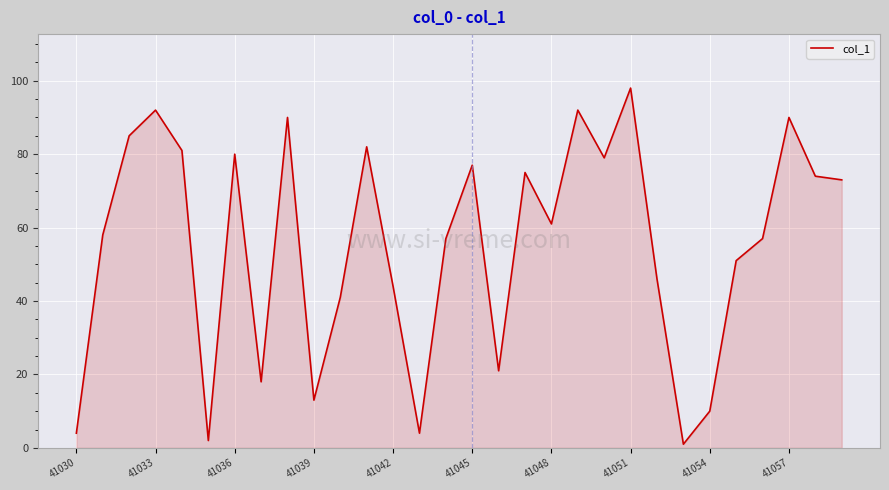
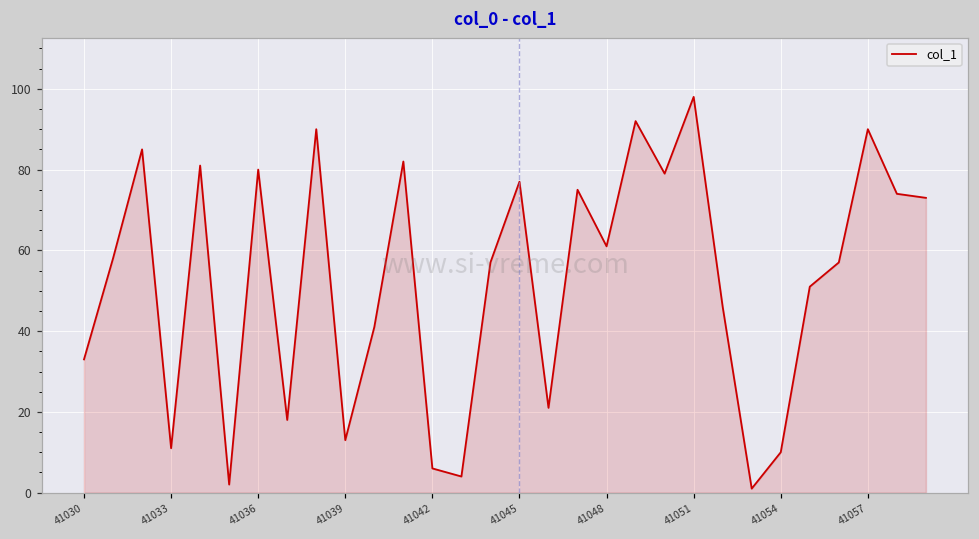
41030: 4 -> 33
41033: 92 -> 11
41042: 44 -> 6
